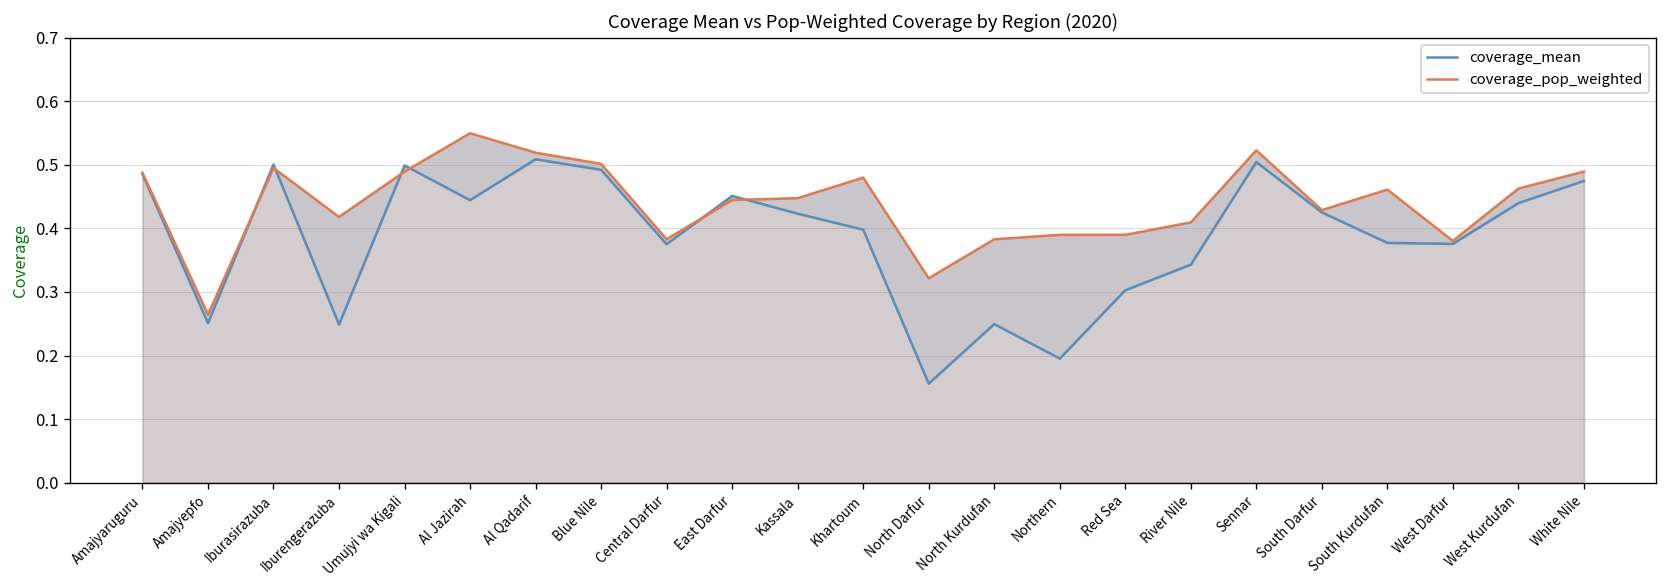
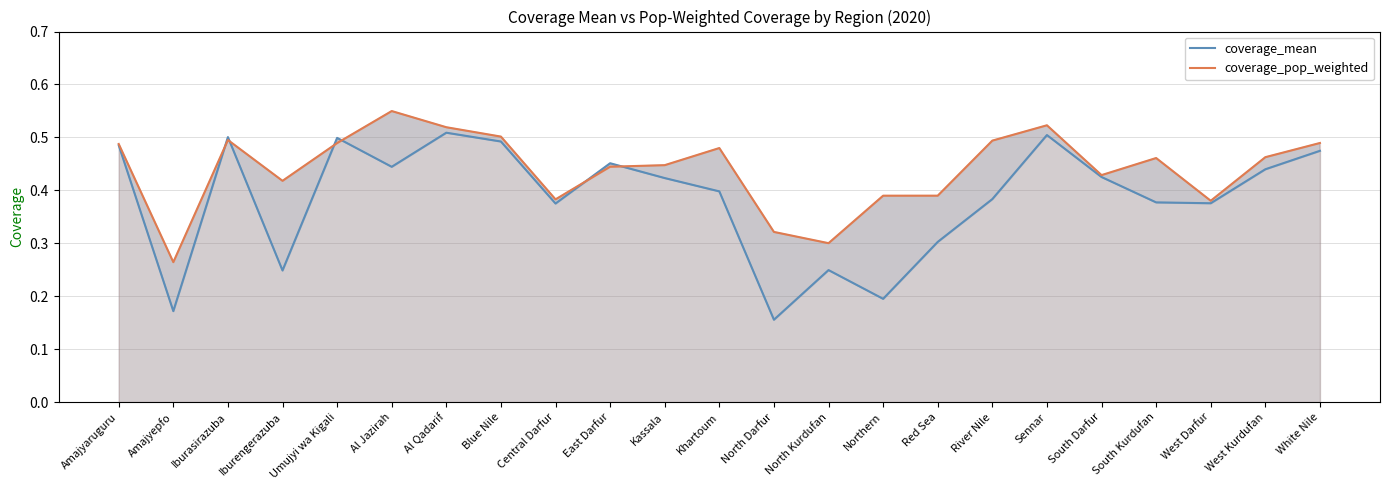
coverage_mean, Amajyepfo: 0.25 -> 0.17
coverage_pop_weighted, North Kurdufan: 0.38 -> 0.30
coverage_mean, River Nile: 0.34 -> 0.38
coverage_pop_weighted, River Nile: 0.41 -> 0.49
